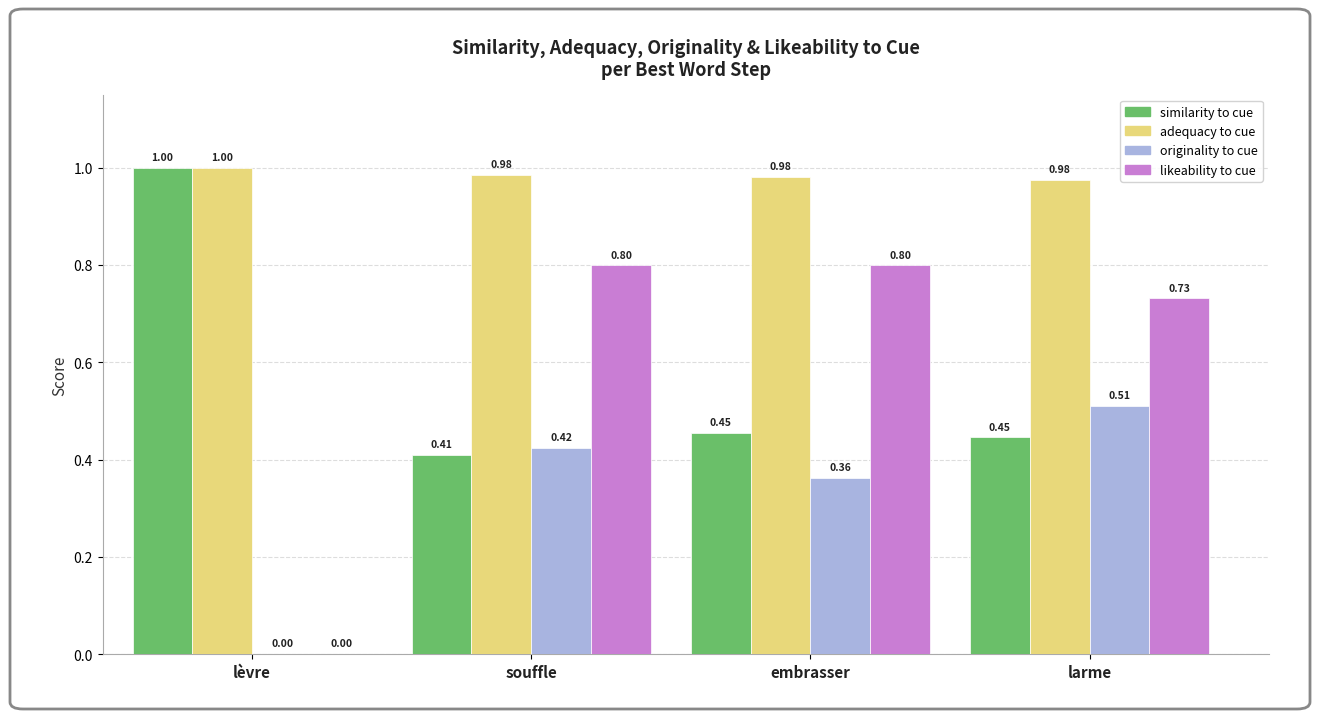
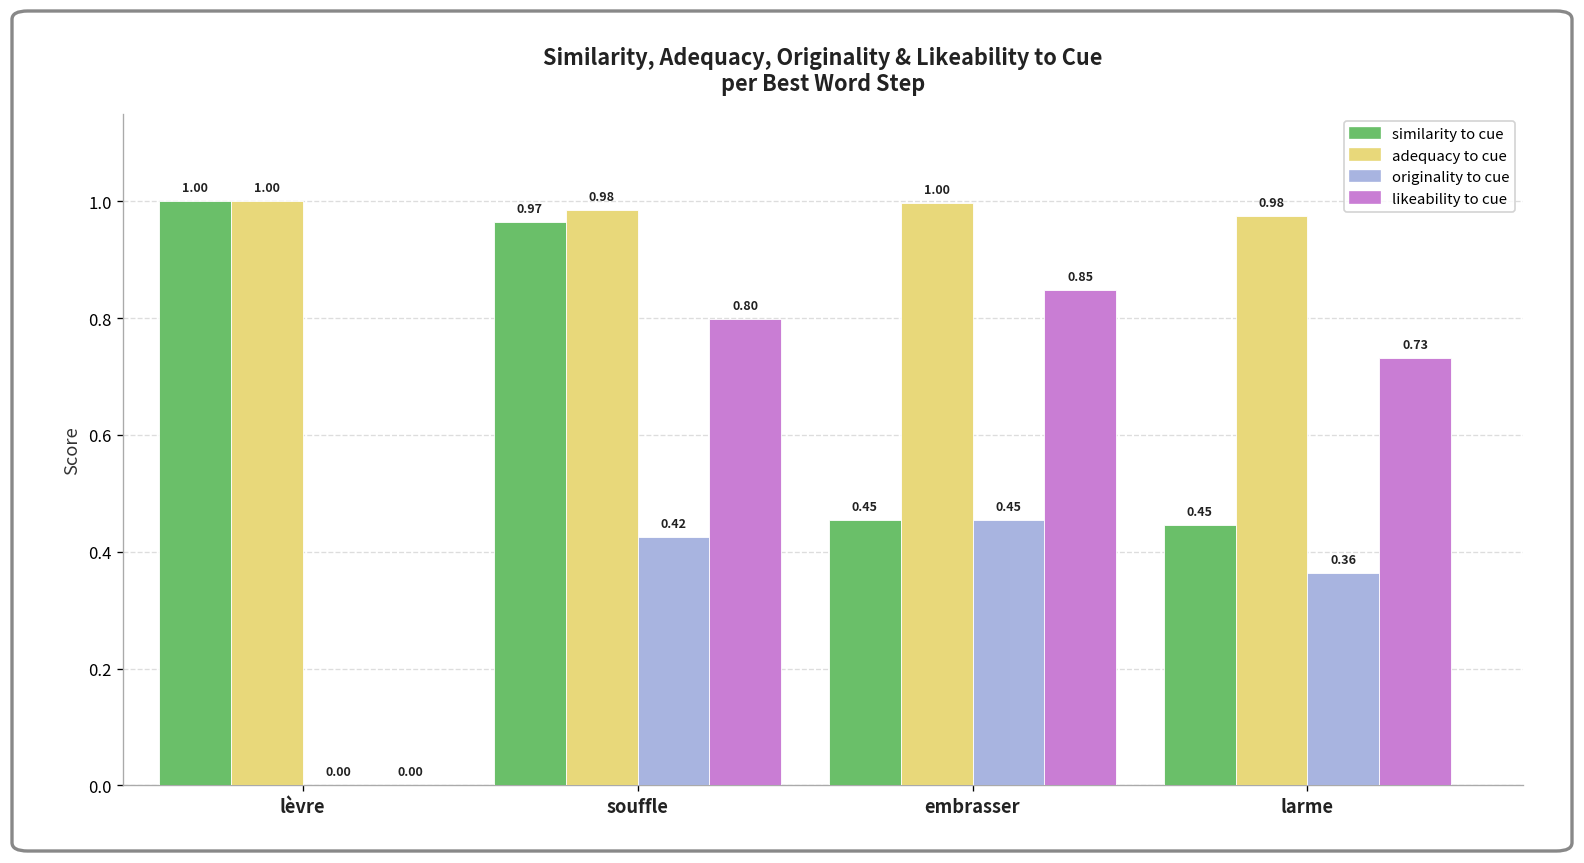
similarity to cue, souffle: 0.41 -> 0.97
adequacy to cue, embrasser: 0.98 -> 1.00
originality to cue, embrasser: 0.36 -> 0.45
likeability to cue, embrasser: 0.80 -> 0.85
originality to cue, larme: 0.51 -> 0.36
